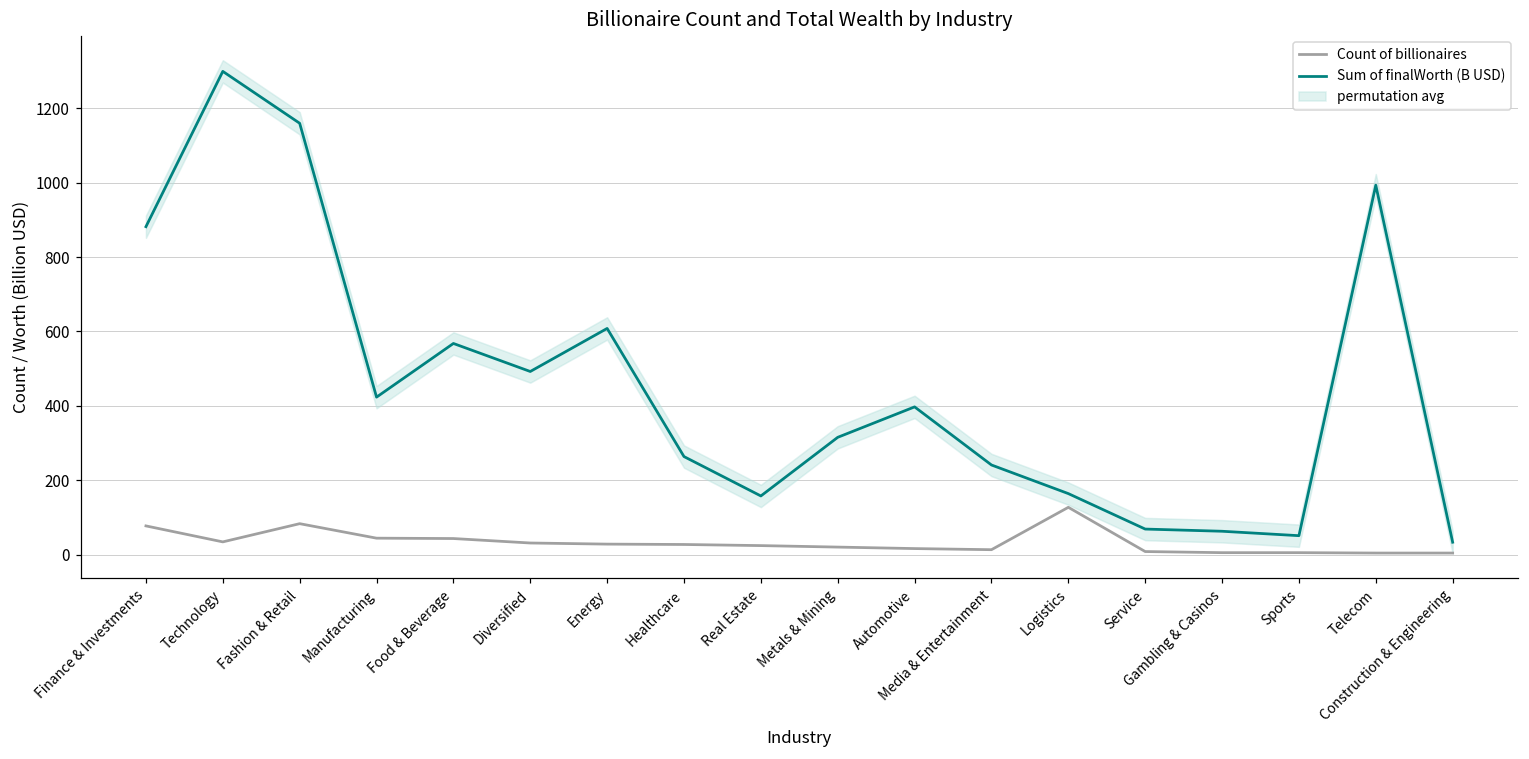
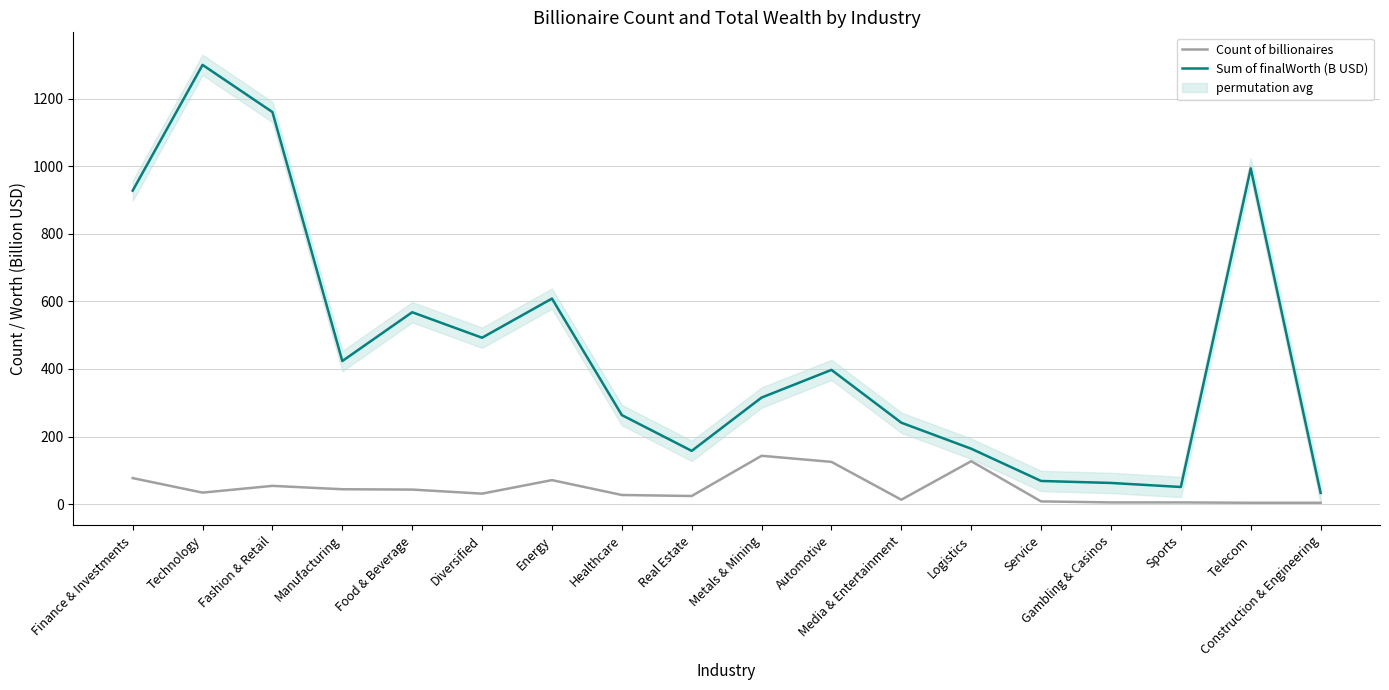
Sum of finalWorth (B USD), Finance & Investments: 880 -> 930
Count of billionaires, Fashion & Retail: 80 -> 50
Count of billionaires, Energy: 30 -> 70
Count of billionaires, Metals & Mining: 20 -> 140
Count of billionaires, Automotive: 20 -> 130
